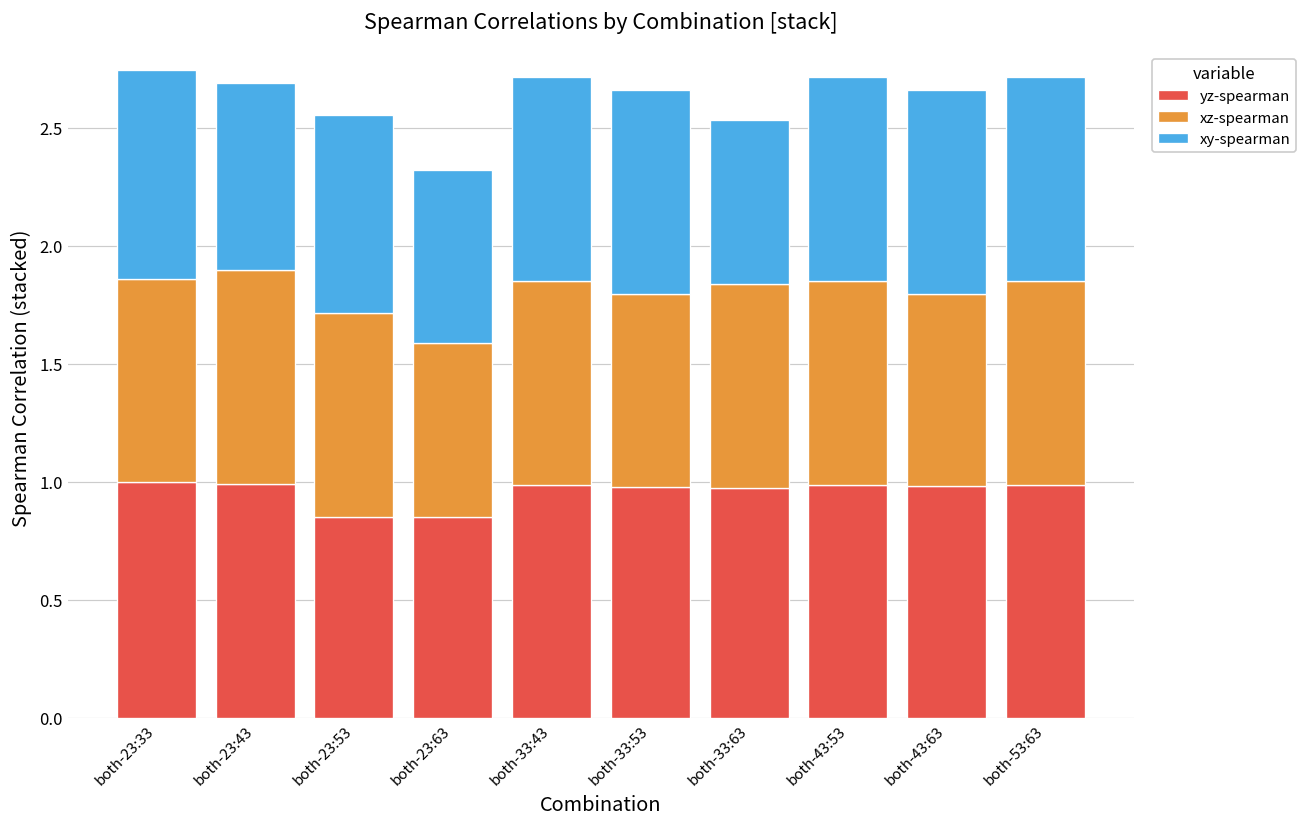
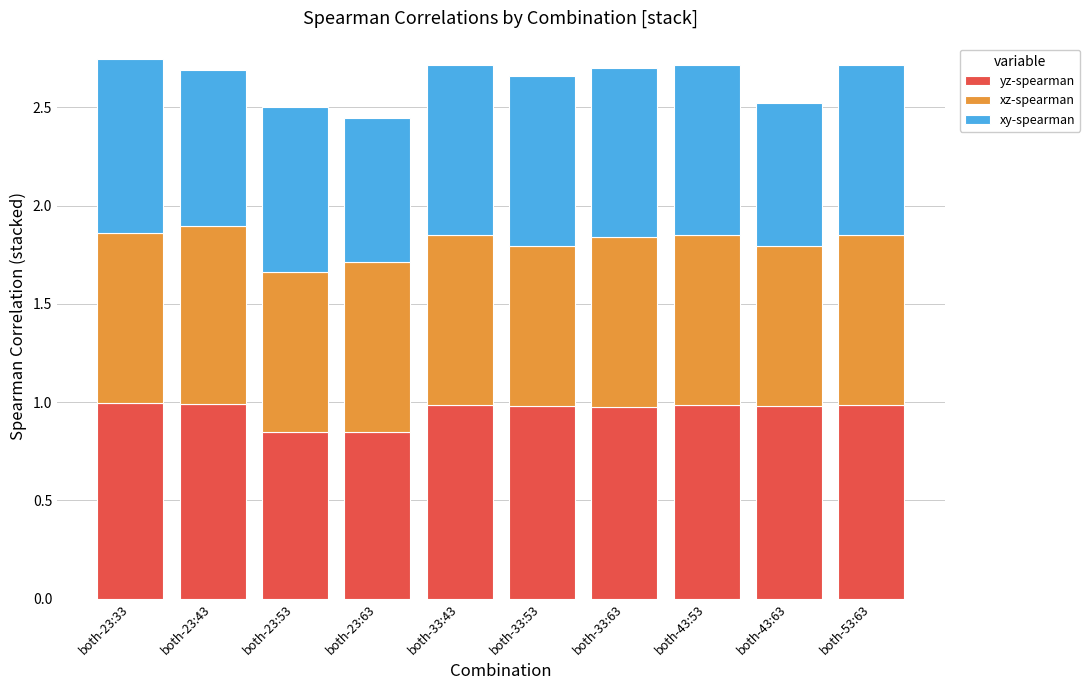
xz-spearman, both-23:53: 0.86 -> 0.81
xz-spearman, both-23:63: 0.74 -> 0.86
xy-spearman, both-33:63: 0.69 -> 0.86
xy-spearman, both-43:63: 0.86 -> 0.72
